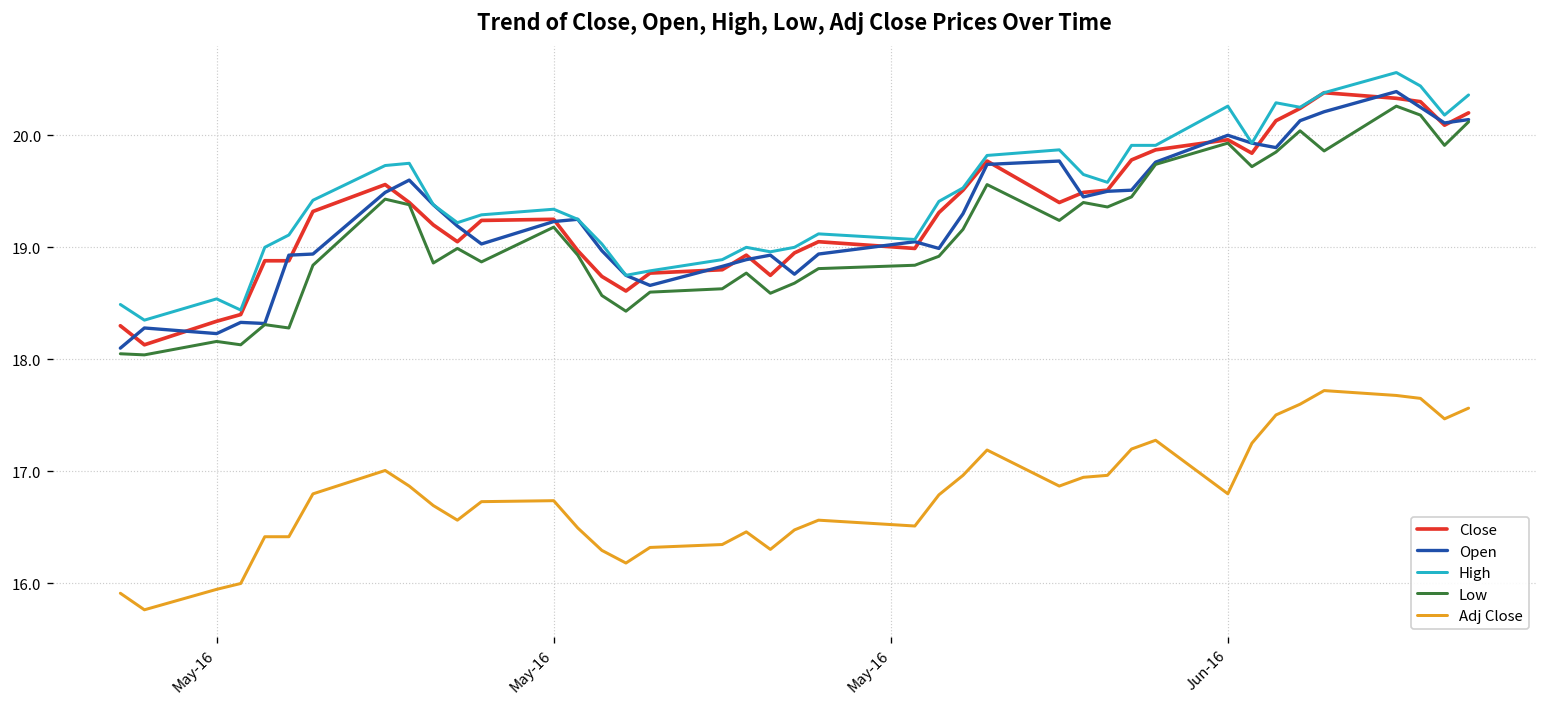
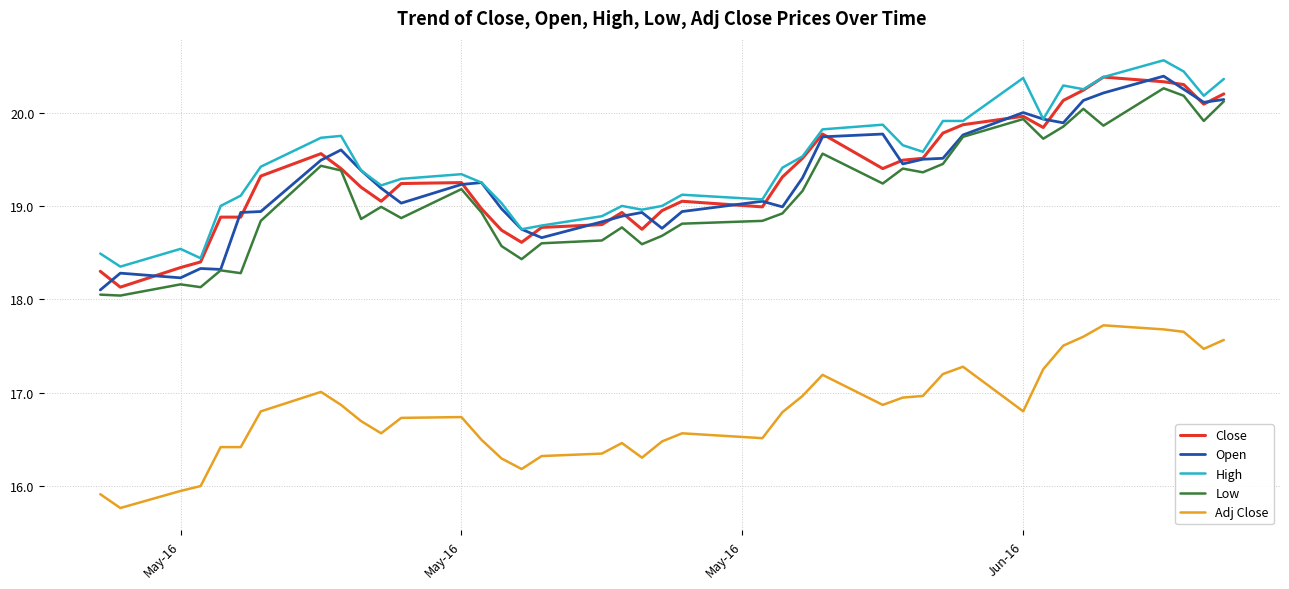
High, Jun-16: 20.3 -> 20.4
